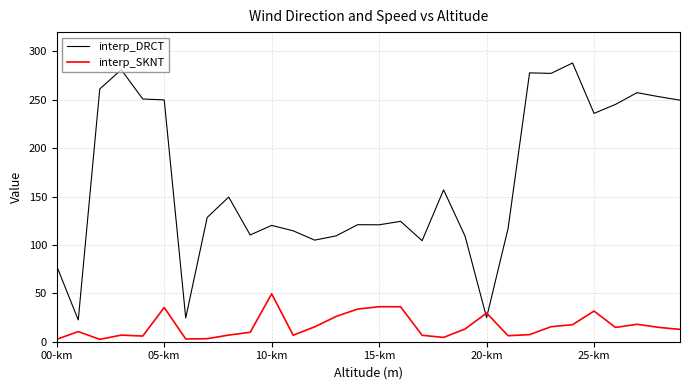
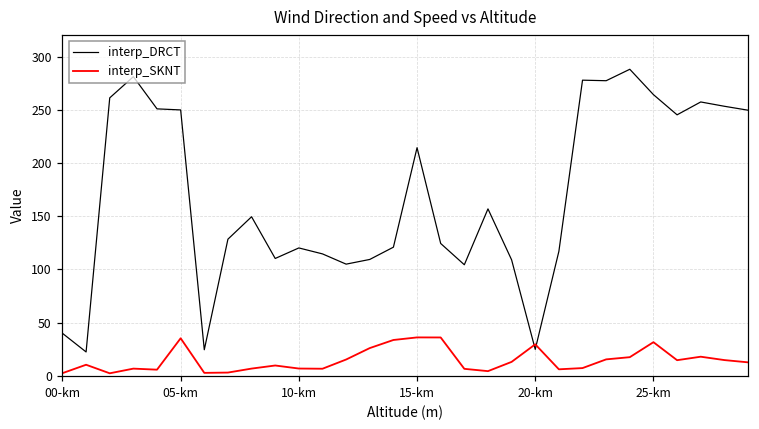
interp_DRCT, 00-km: 80 -> 40
interp_SKNT, 10-km: 50 -> 10
interp_DRCT, 15-km: 120 -> 210
interp_DRCT, 25-km: 240 -> 260
